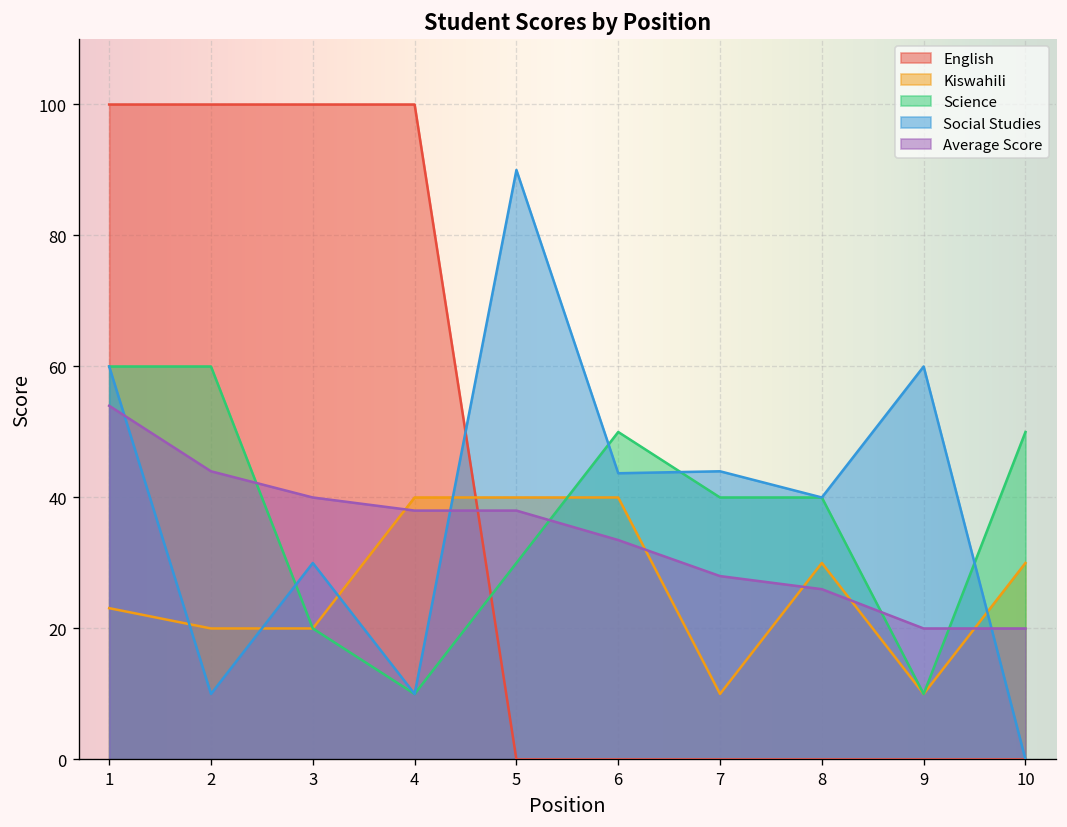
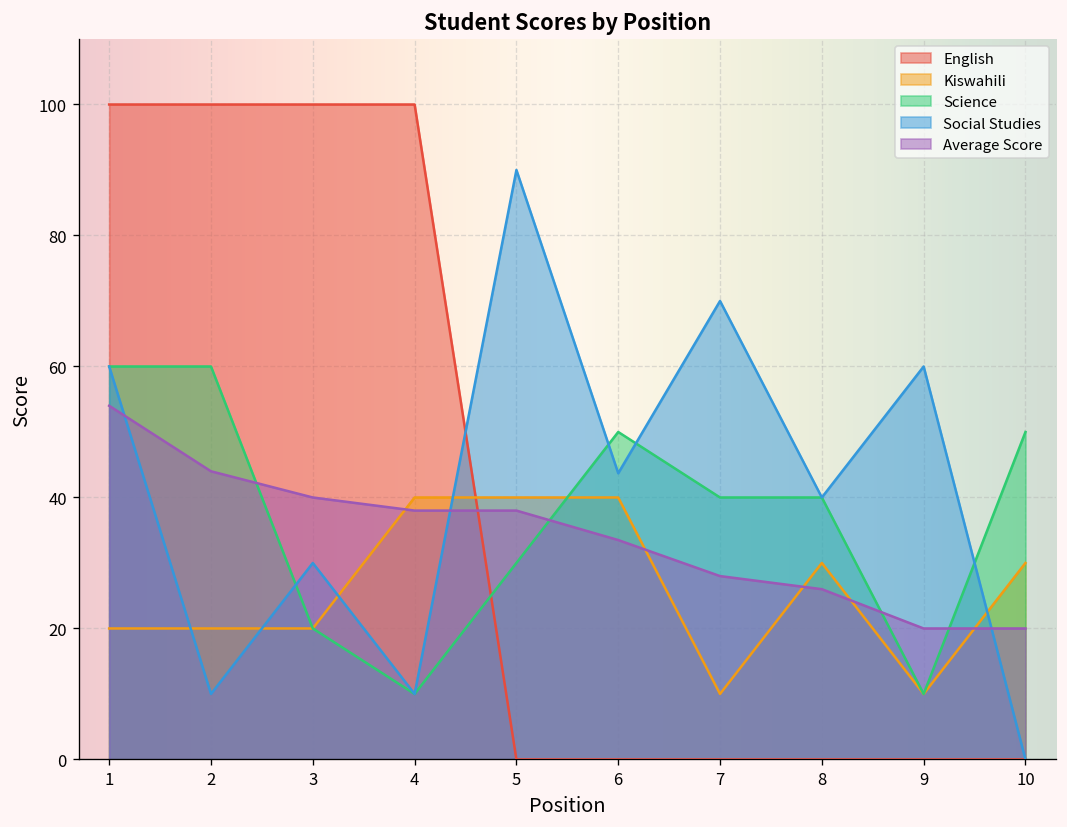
Kiswahili, 1: 23 -> 20
Social Studies, 7: 44 -> 70
